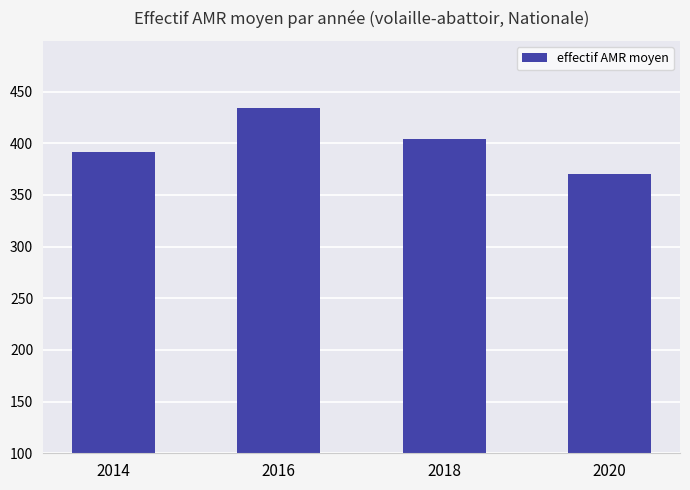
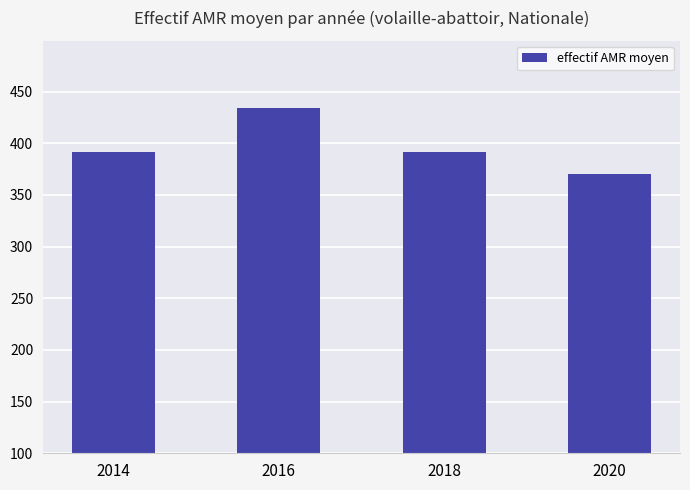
2018: 404 -> 391
